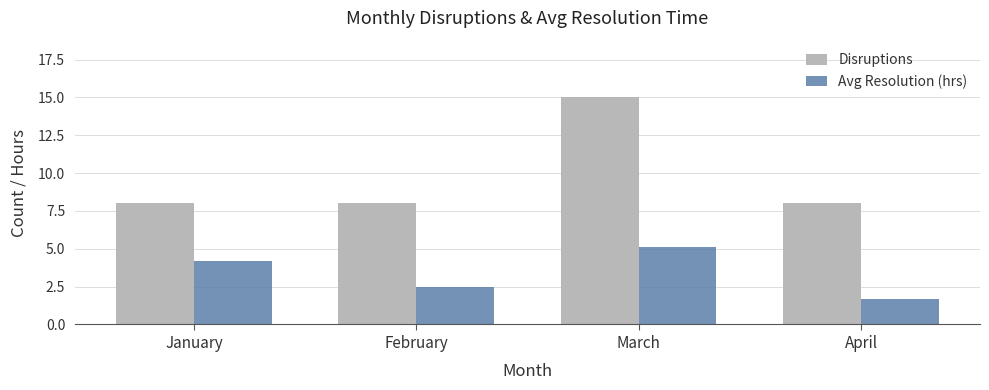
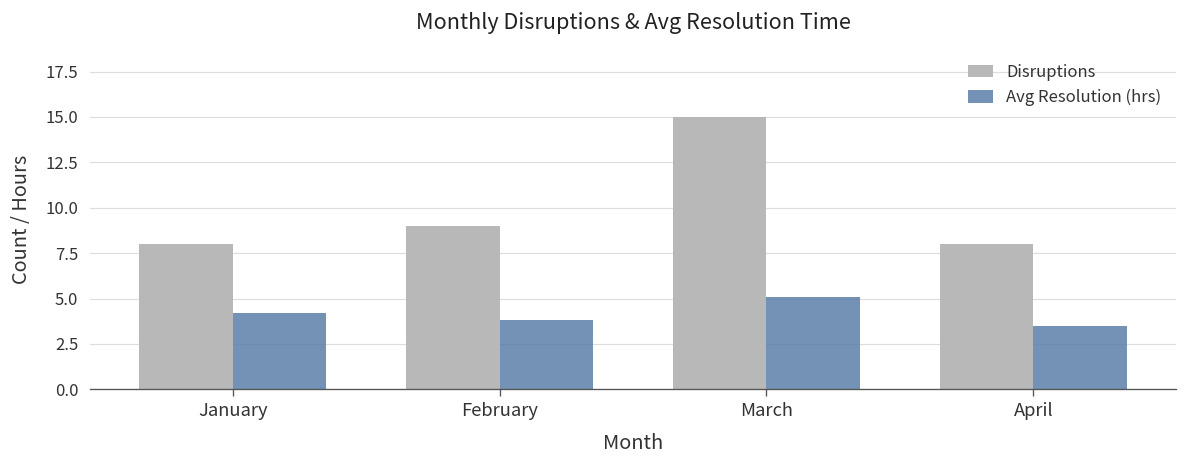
Disruptions, February: 8 -> 9
Avg Resolution (hrs), February: 2.5 -> 3.8
Avg Resolution (hrs), April: 1.7 -> 3.5
